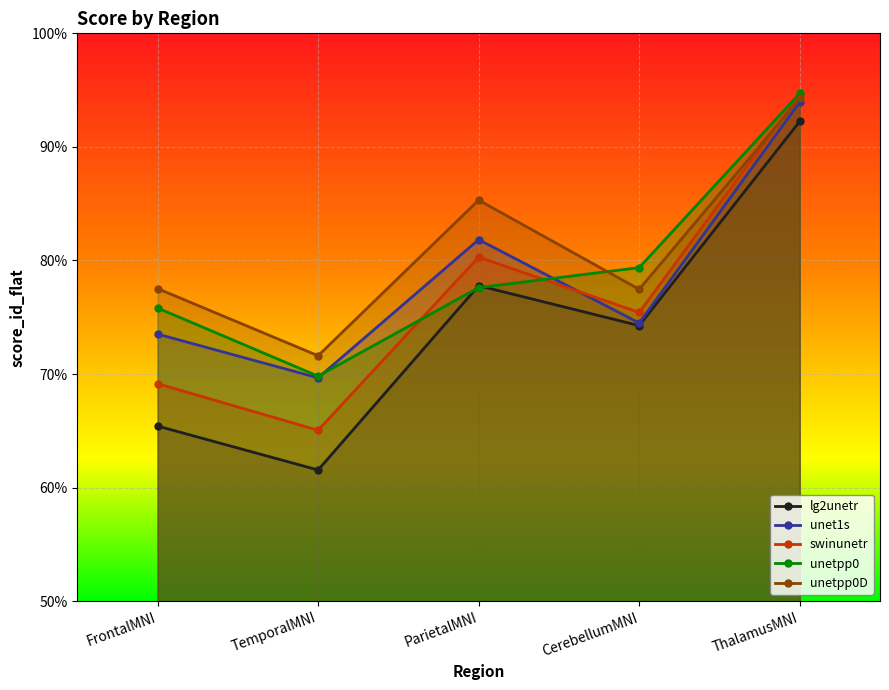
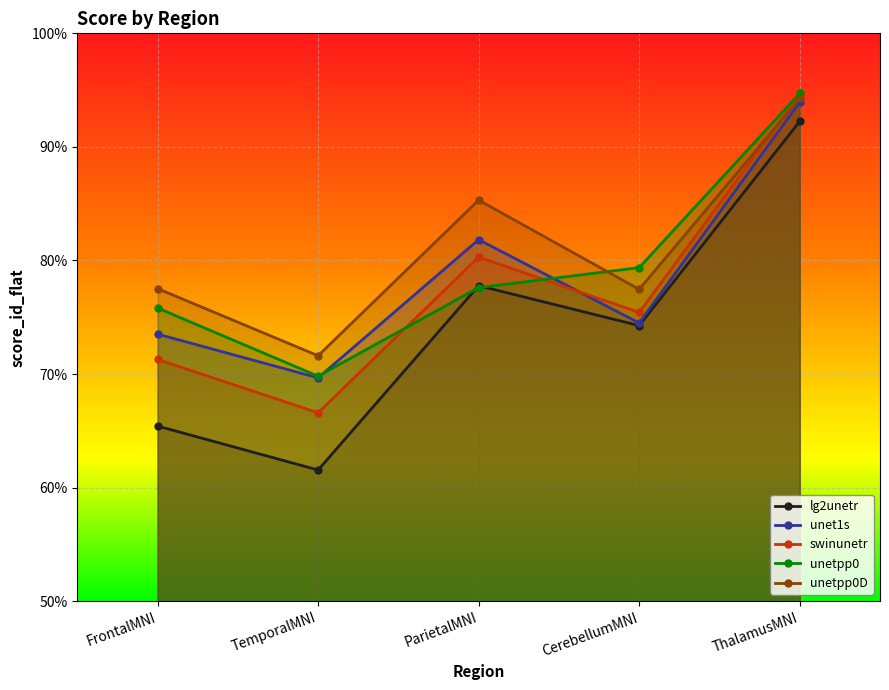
swinunetr, FrontalMNI: 69.2% -> 71.3%
swinunetr, TemporalMNI: 65.1% -> 66.6%
